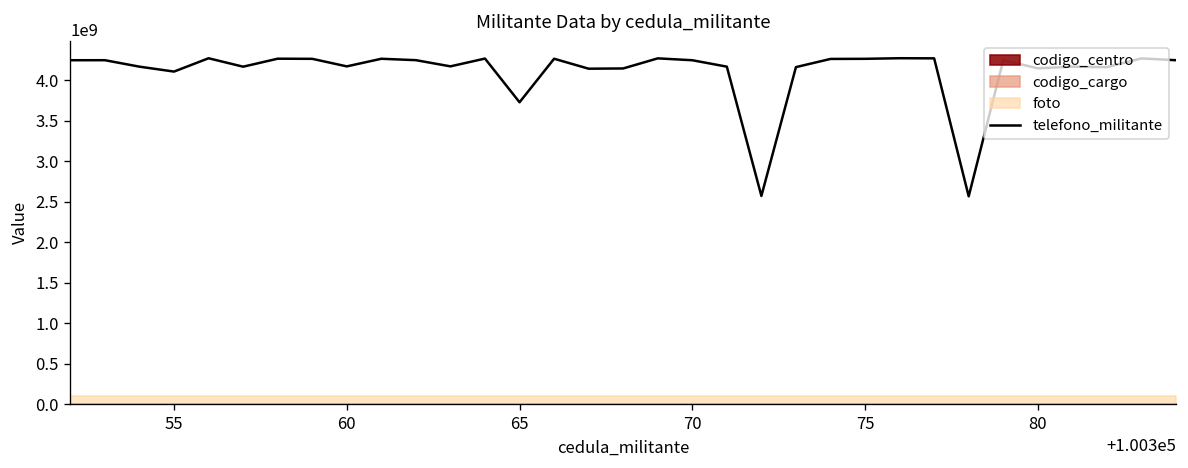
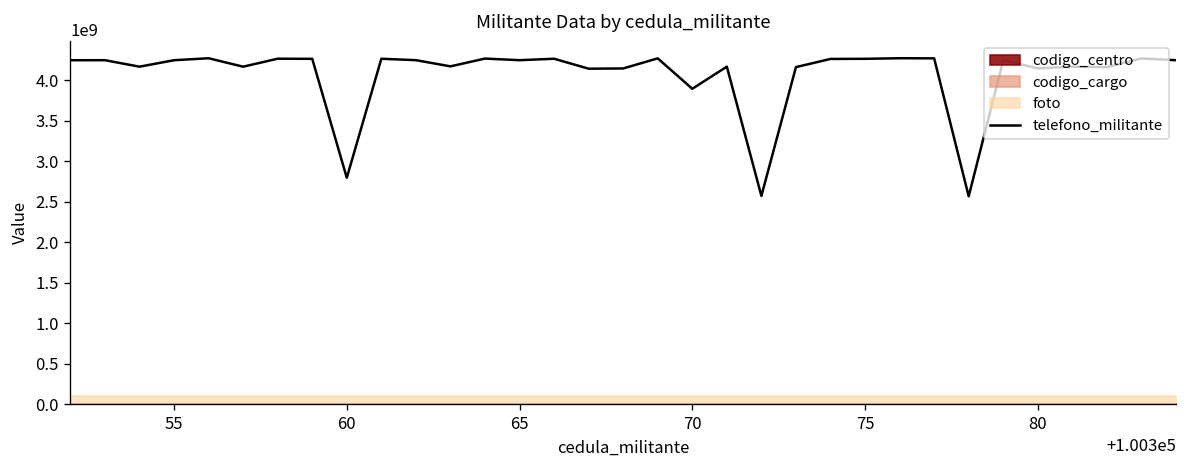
telefono_militante, 55: 4100000000 -> 4200000000
telefono_militante, 60: 4200000000 -> 2800000000
telefono_militante, 65: 3700000000 -> 4200000000
telefono_militante, 70: 4200000000 -> 3900000000
